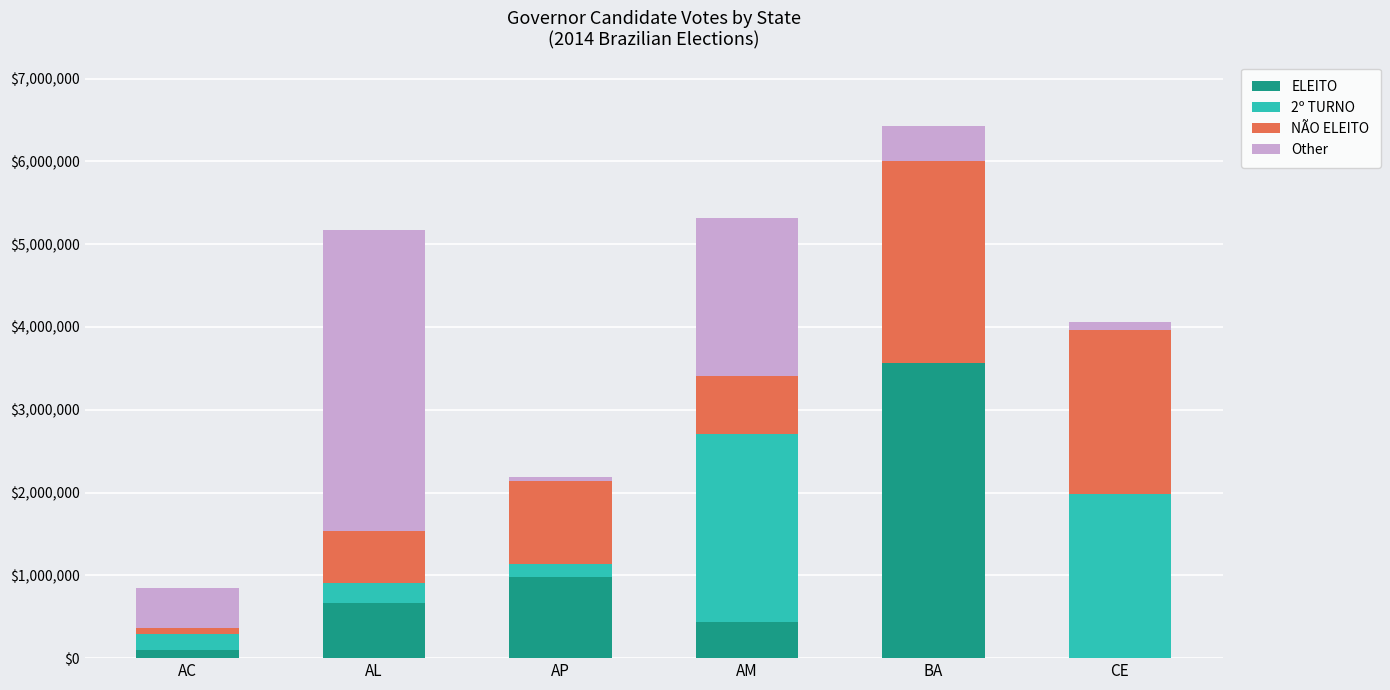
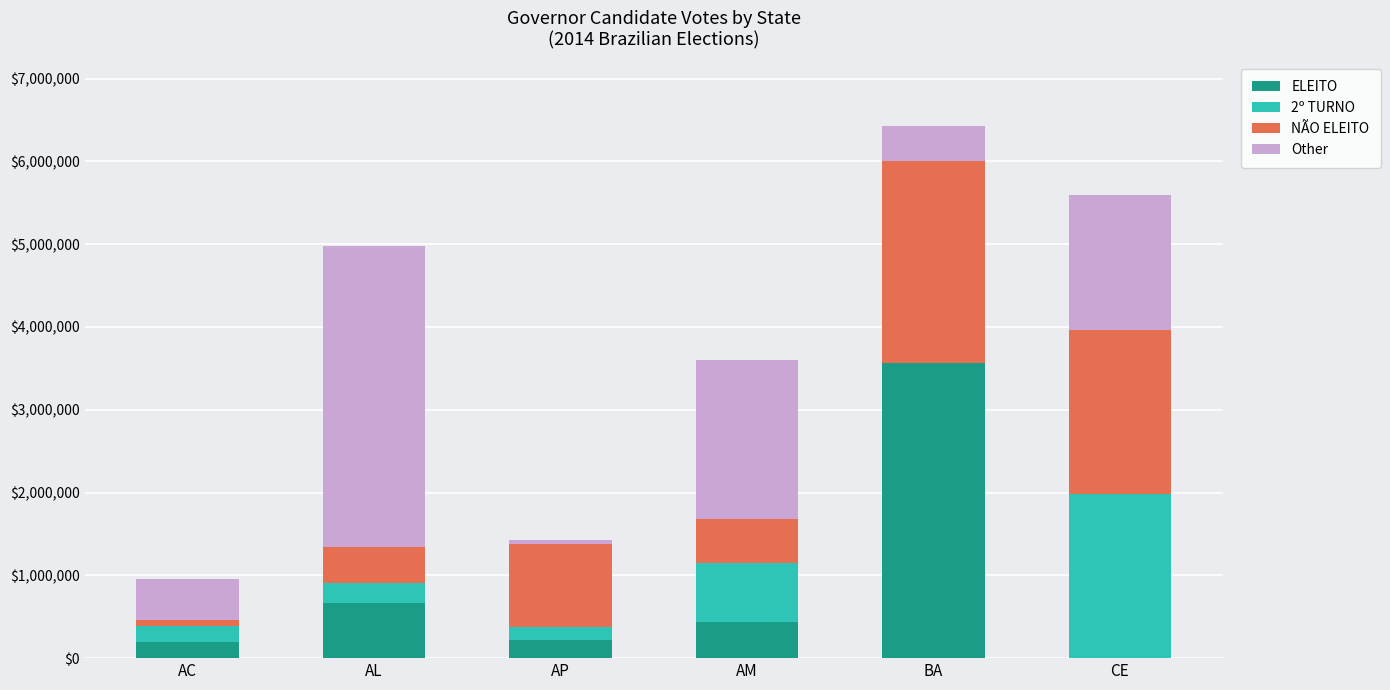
ELEITO, AC: $100,000 -> $200,000
NÃO ELEITO, AL: $600,000 -> $400,000
ELEITO, AP: $1,000,000 -> $200,000
2º TURNO, AM: $2,300,000 -> $700,000
NÃO ELEITO, AM: $700,000 -> $500,000
Other, CE: $100,000 -> $1,600,000
